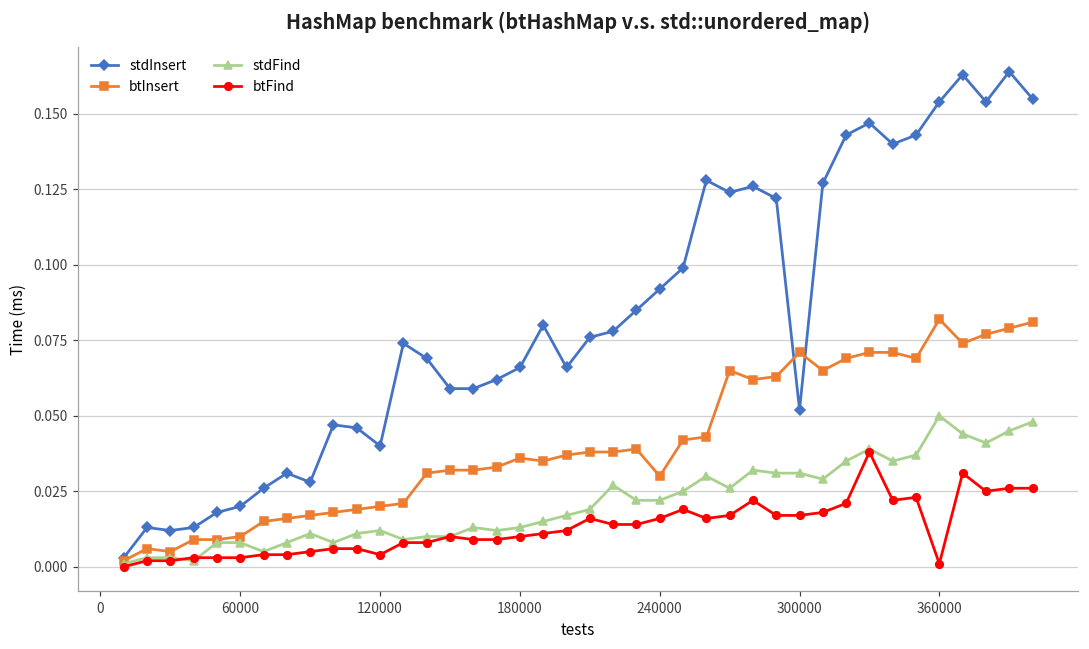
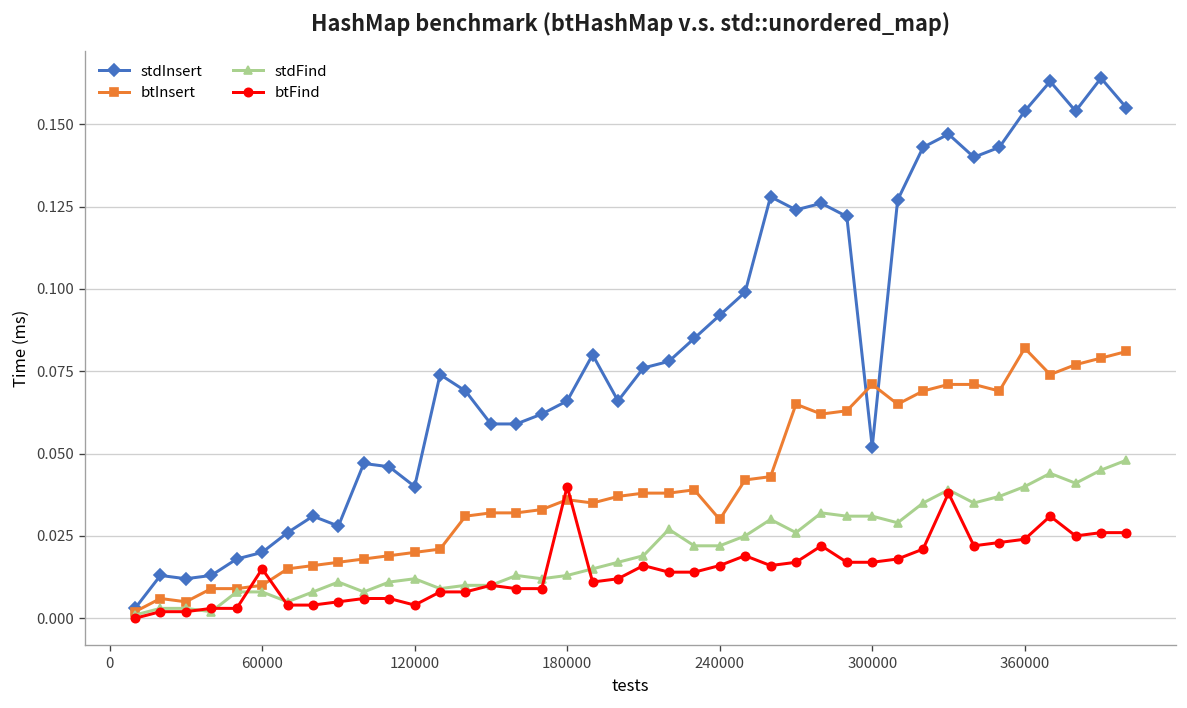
btFind, 60000: 0.003 -> 0.015
btFind, 180000: 0.01 -> 0.04
stdFind, 360000: 0.05 -> 0.04
btFind, 360000: 0.001 -> 0.024
